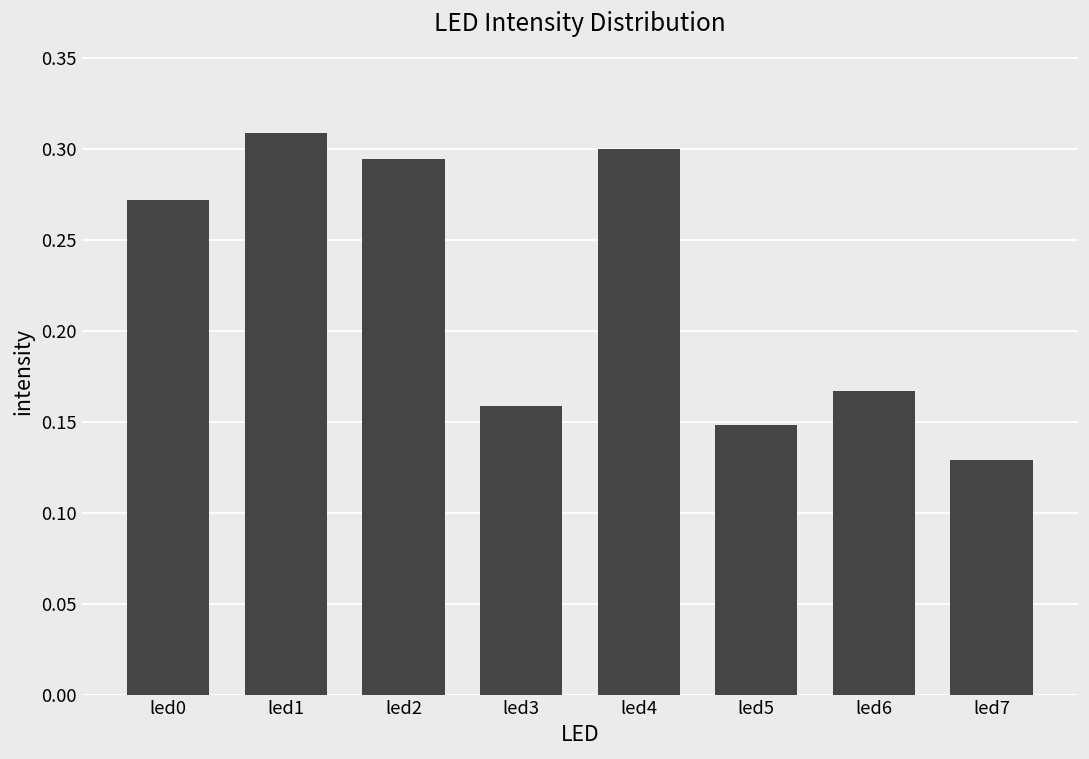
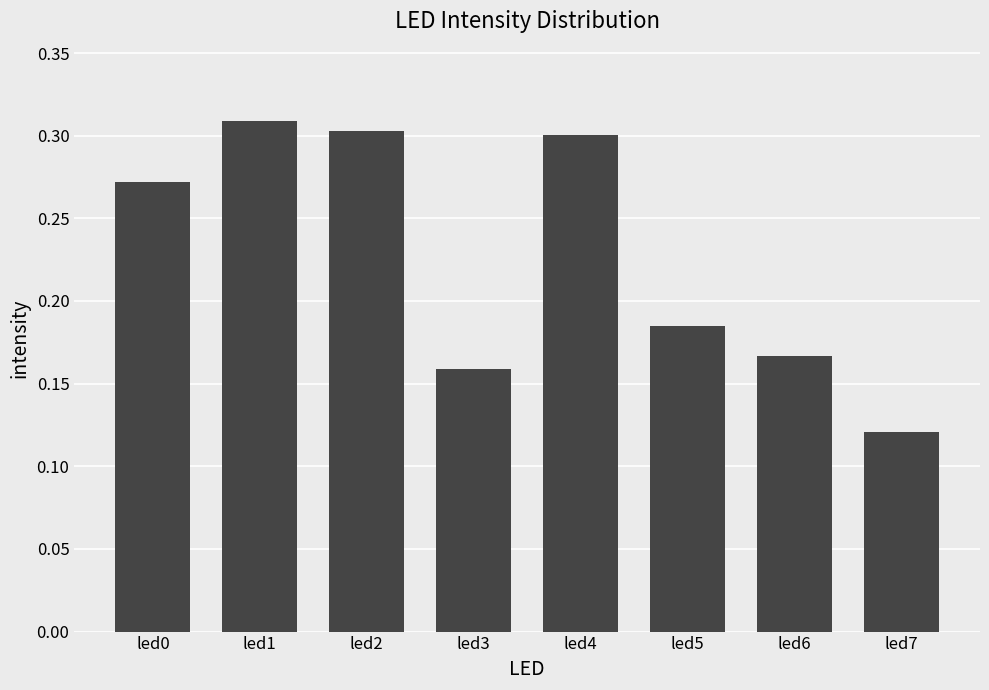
led2: 0.294 -> 0.303
led5: 0.148 -> 0.185
led7: 0.129 -> 0.121
